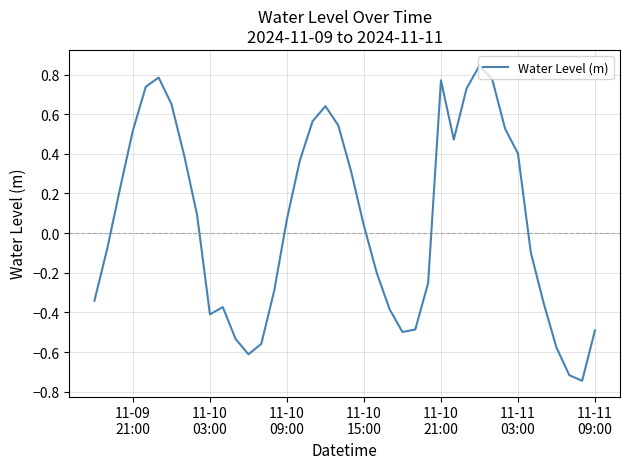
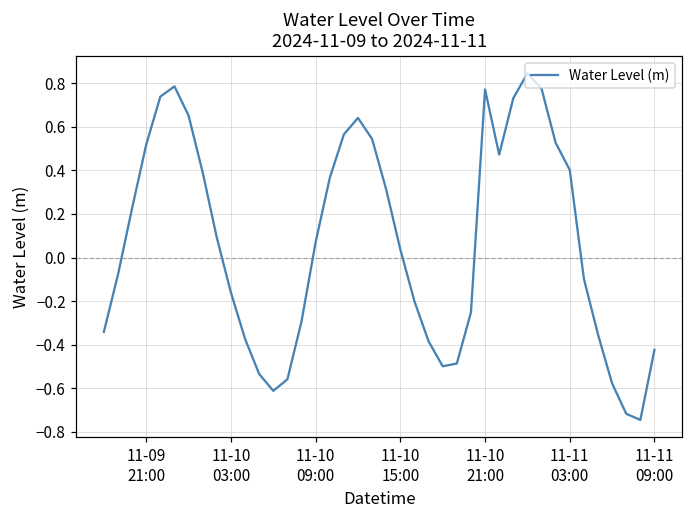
11-10 03:00: -0.41 -> -0.16
11-11 09:00: -0.49 -> -0.42
